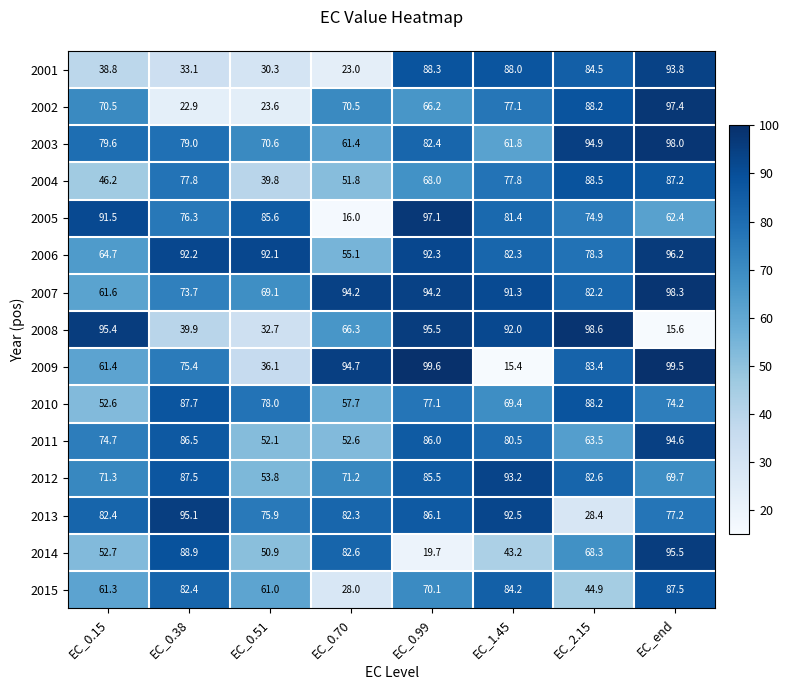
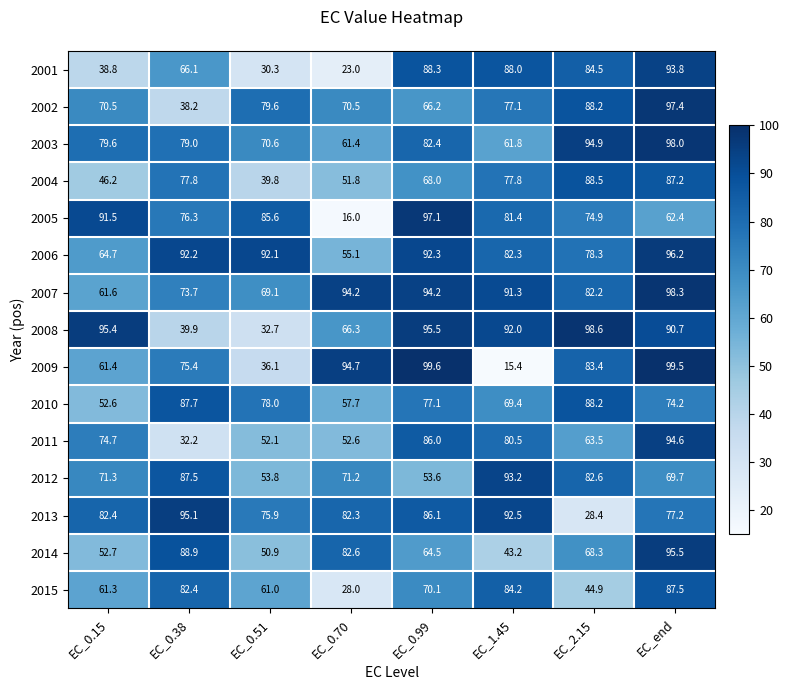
2001, EC_0.38: 33.1 -> 66.1
2002, EC_0.38: 22.9 -> 38.2
2002, EC_0.51: 23.6 -> 79.6
2008, EC_end: 15.6 -> 90.7
2011, EC_0.38: 86.5 -> 32.2
2012, EC_0.99: 85.5 -> 53.6
2014, EC_0.99: 19.7 -> 64.5
